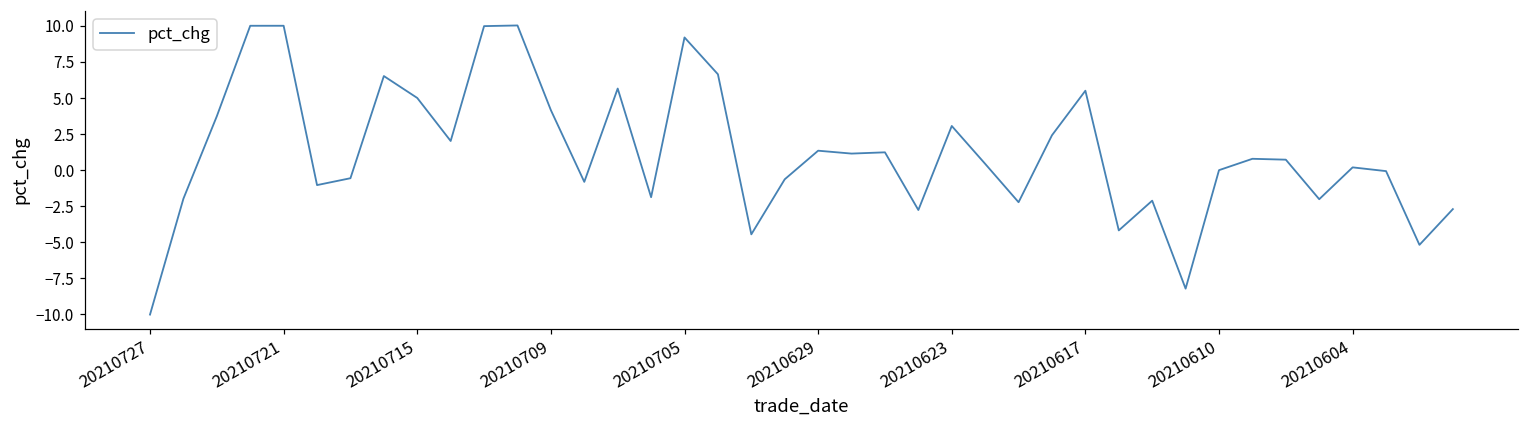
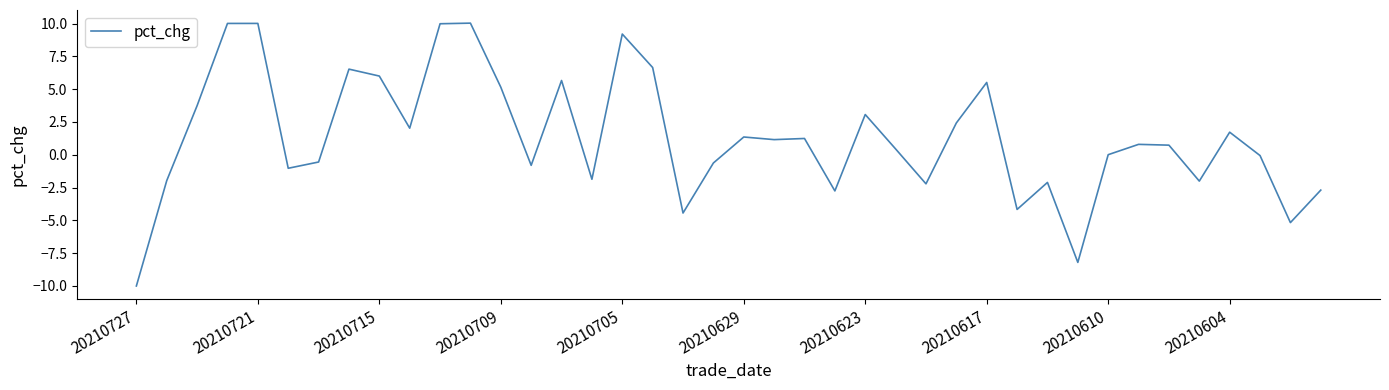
20210715: 5.0 -> 6.0
20210709: 4.2 -> 5.1
20210604: 0.2 -> 1.7
